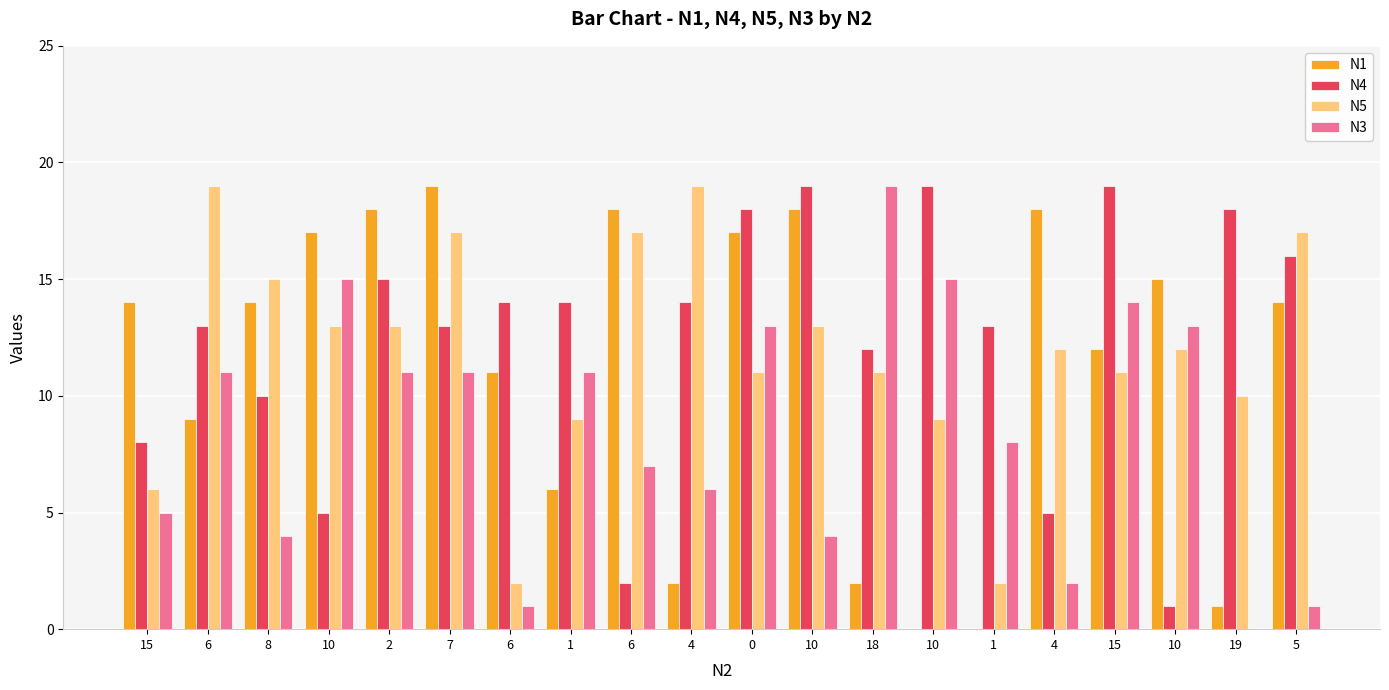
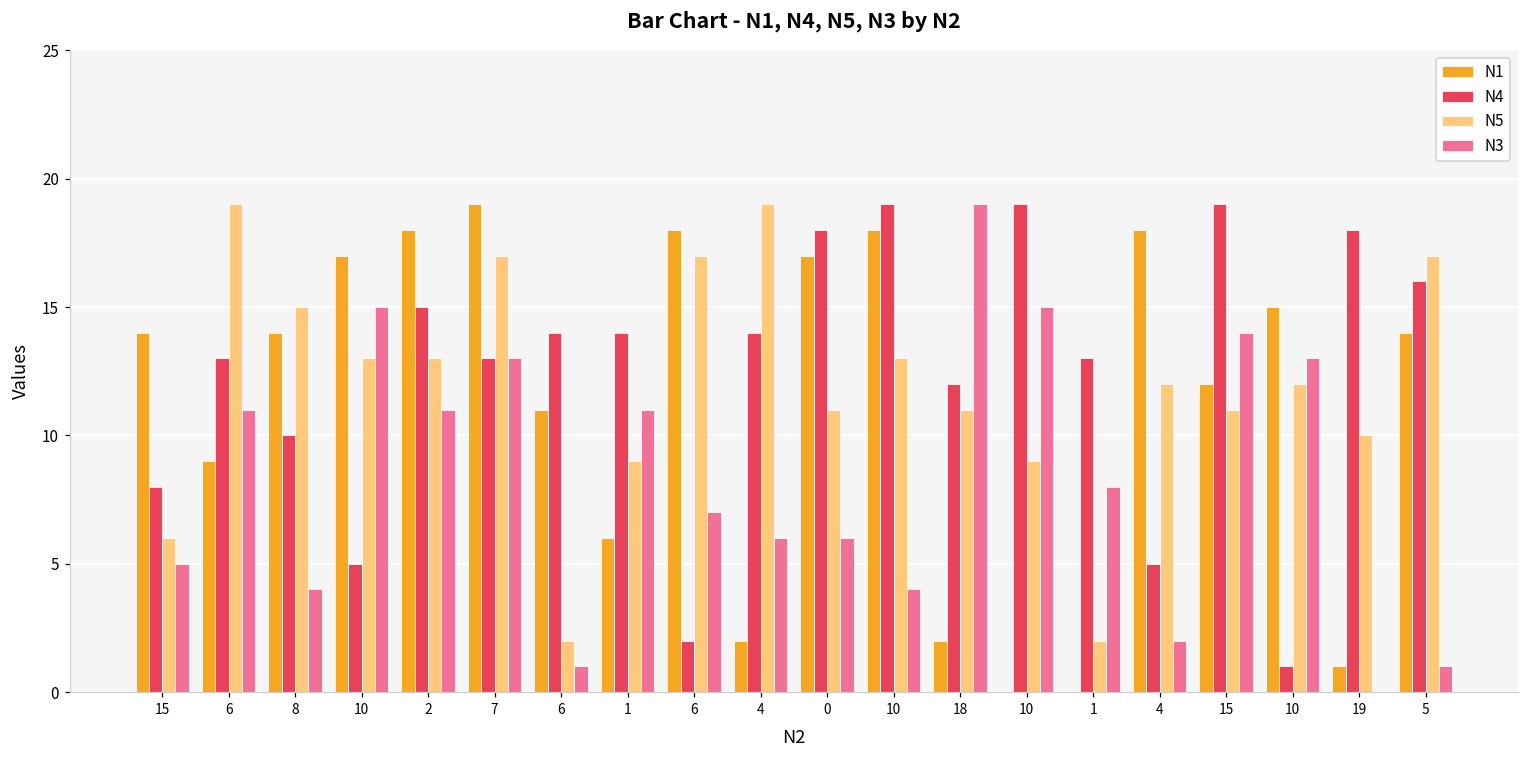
N3, 7: 11 -> 13
N3, 0: 13 -> 6
